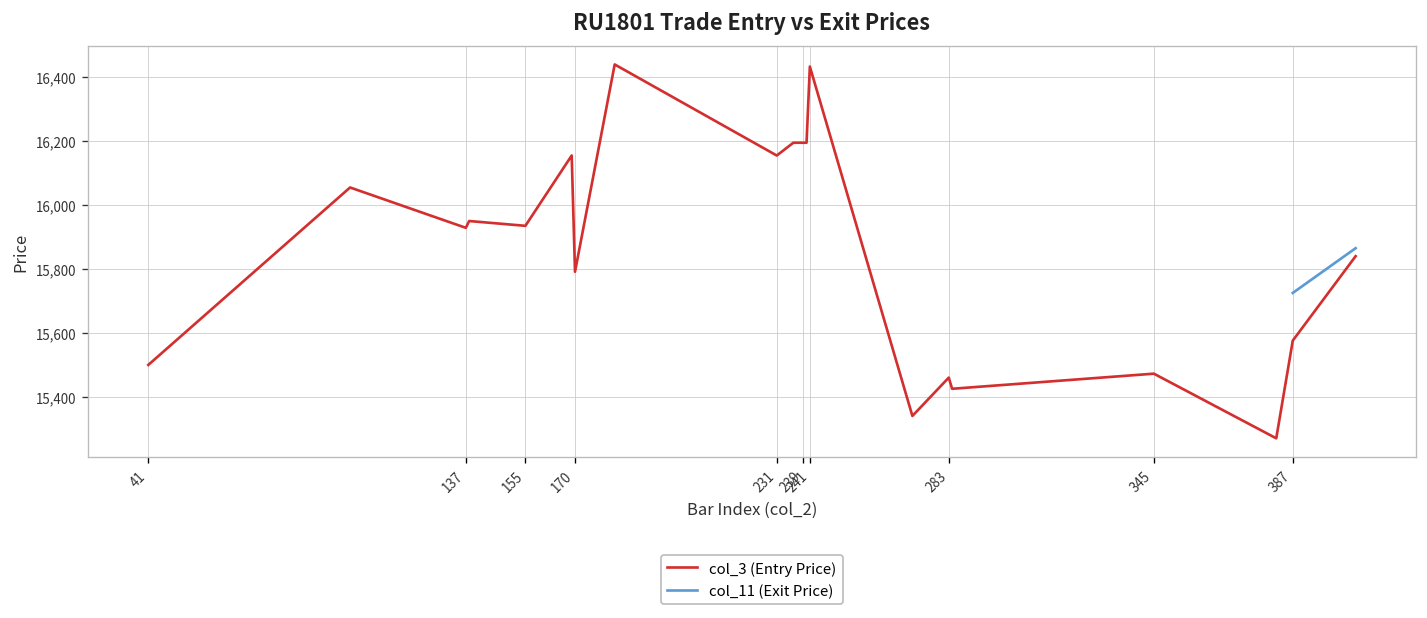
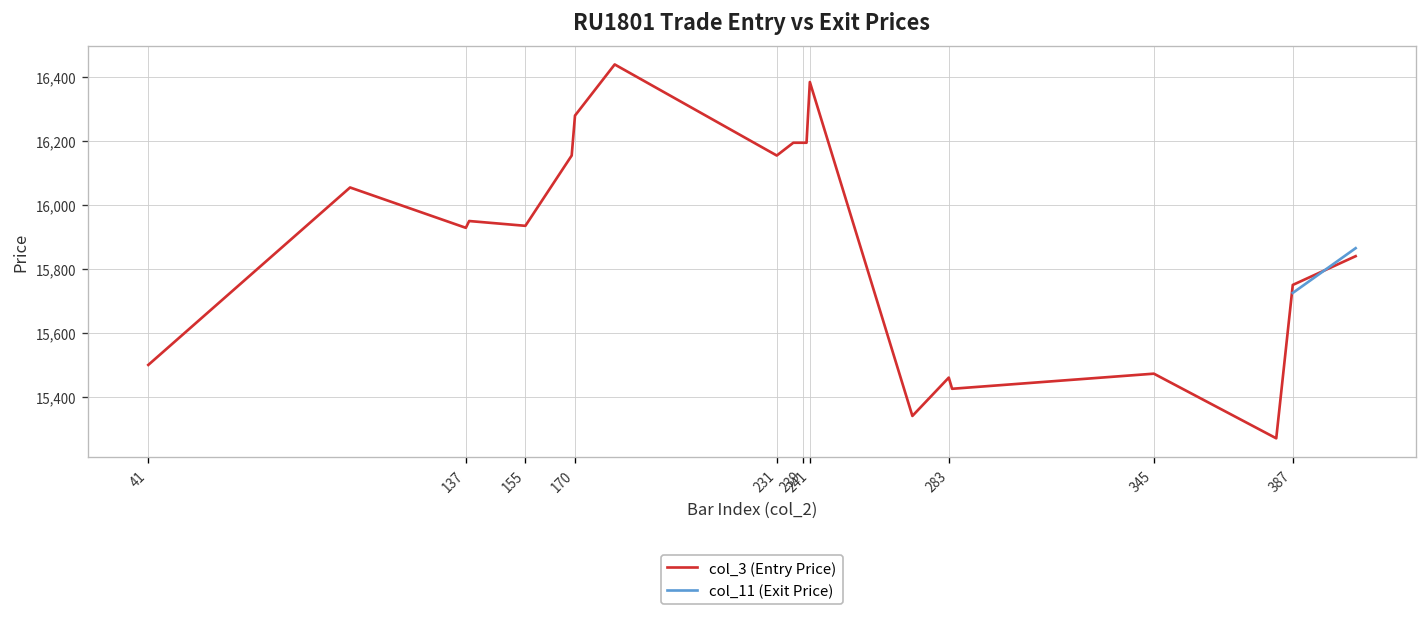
col_3 (Entry Price), 170: 15,790 -> 16,280
col_3 (Entry Price), 241: 16,430 -> 16,390
col_3 (Entry Price), 387: 15,580 -> 15,750
